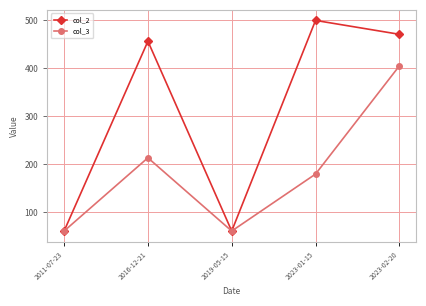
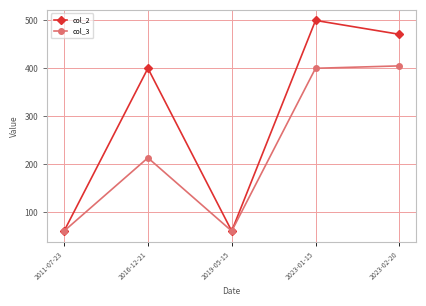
col_2, 2016-12-21: 460 -> 400
col_3, 2023-01-15: 180 -> 400
